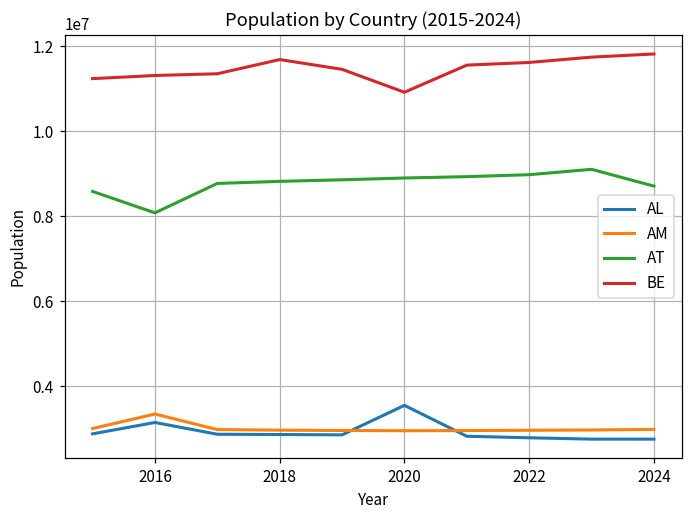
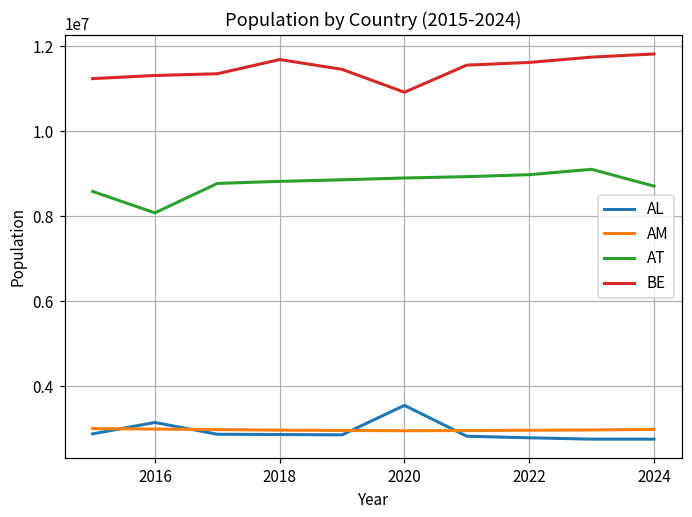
AM, 2016: 3400000 -> 3000000
